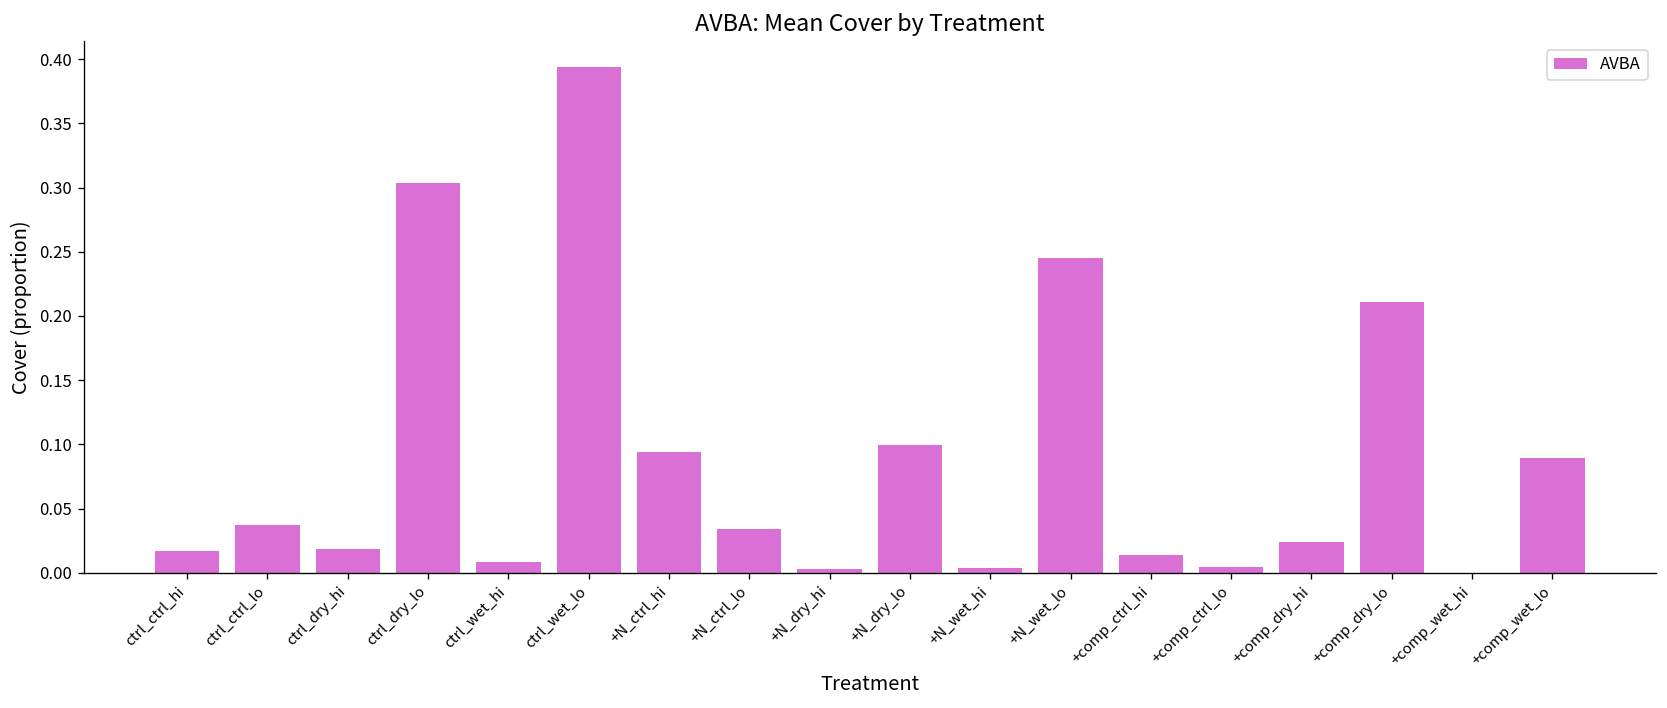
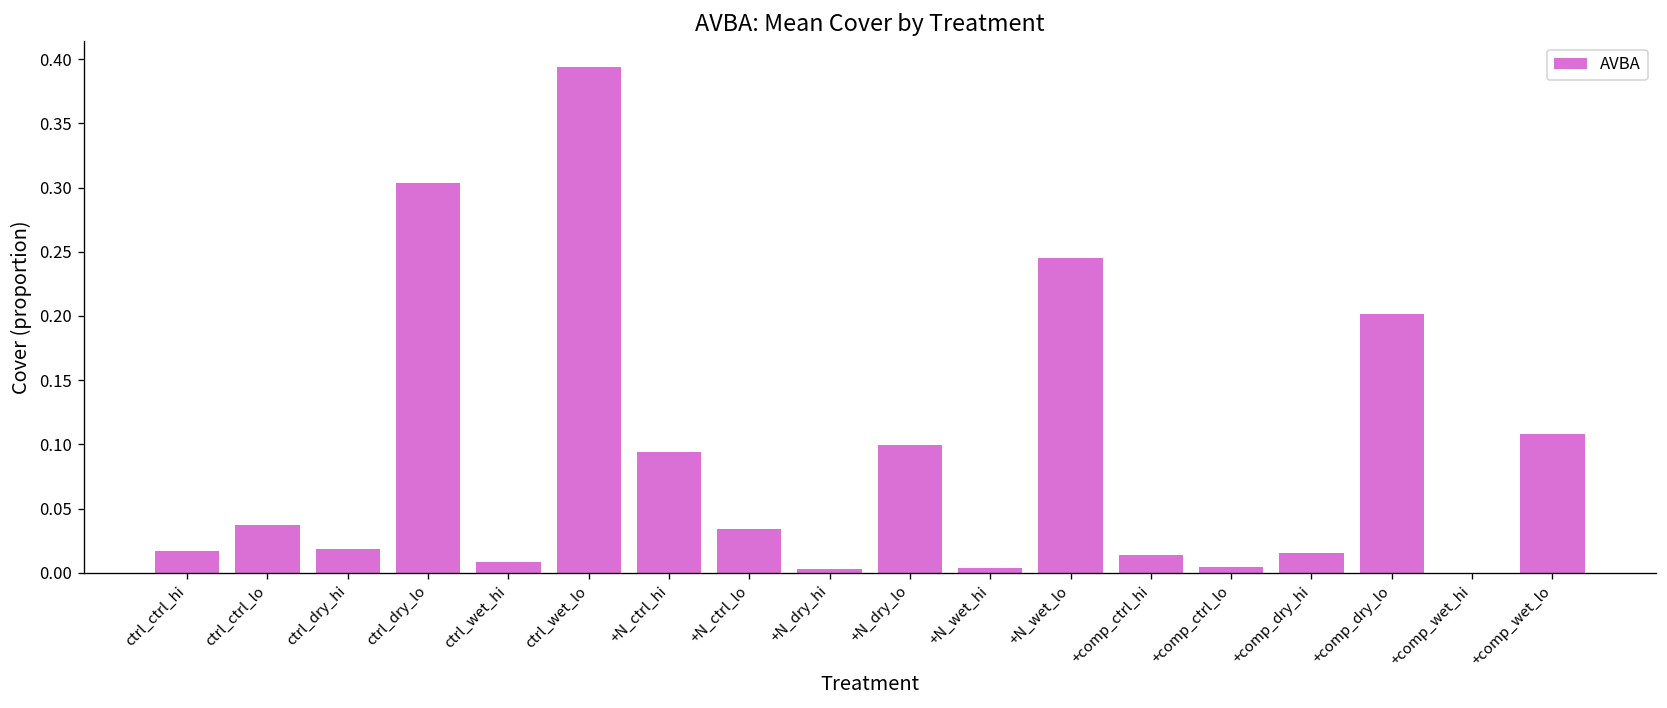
+comp_dry_hi: 0.024 -> 0.015
+comp_dry_lo: 0.211 -> 0.202
+comp_wet_lo: 0.090 -> 0.108
